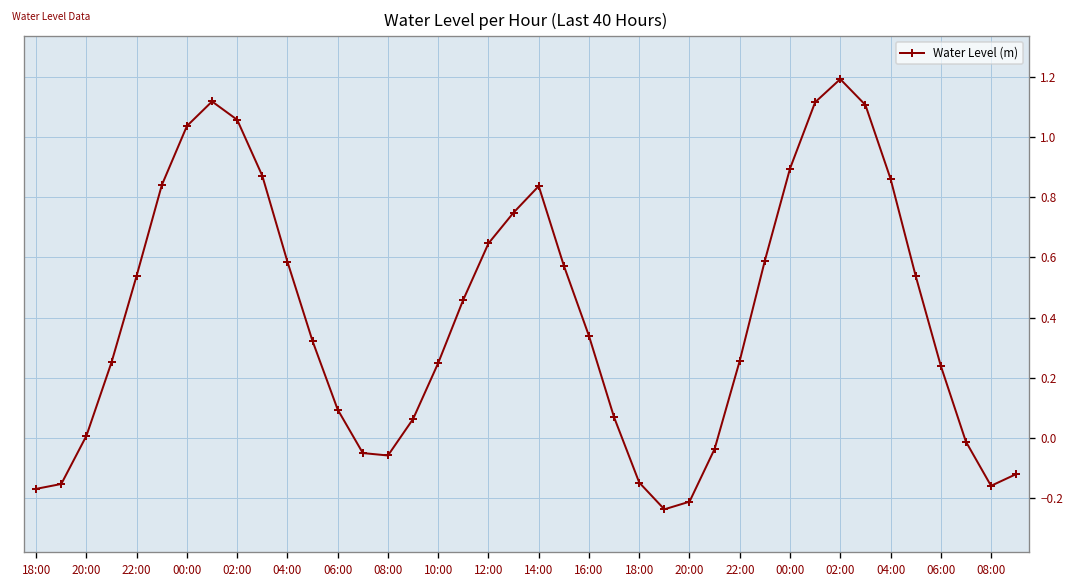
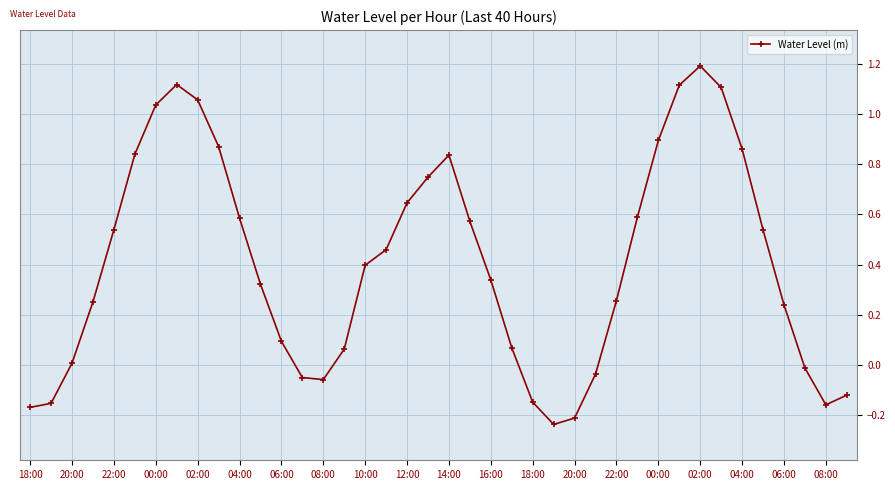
10:00: 0.25 -> 0.40
